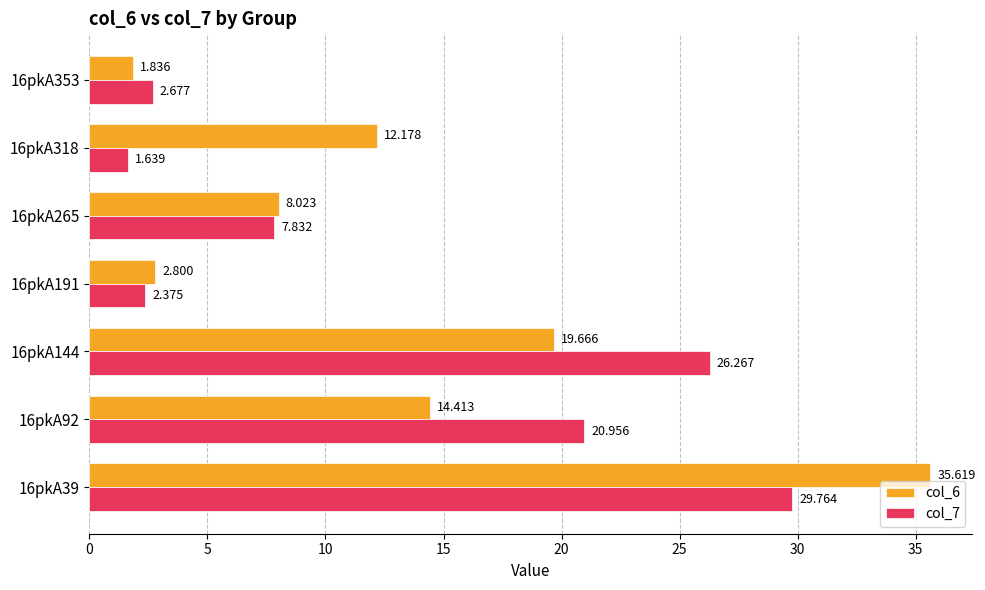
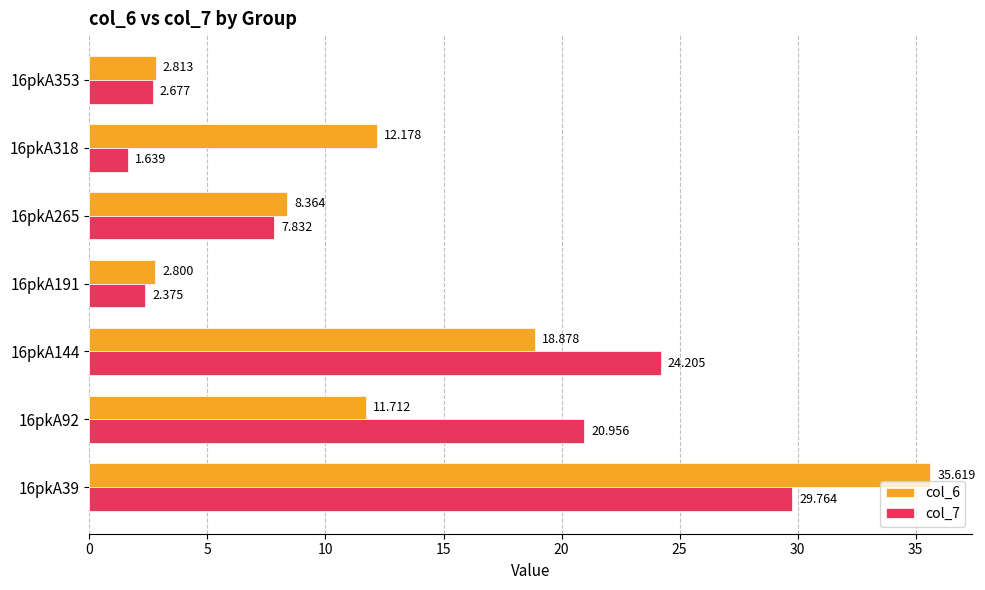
col_6, 16pkA353: 1.836 -> 2.813
col_6, 16pkA265: 8.023 -> 8.364
col_6, 16pkA144: 19.666 -> 18.878
col_7, 16pkA144: 26.267 -> 24.205
col_6, 16pkA92: 14.413 -> 11.712
